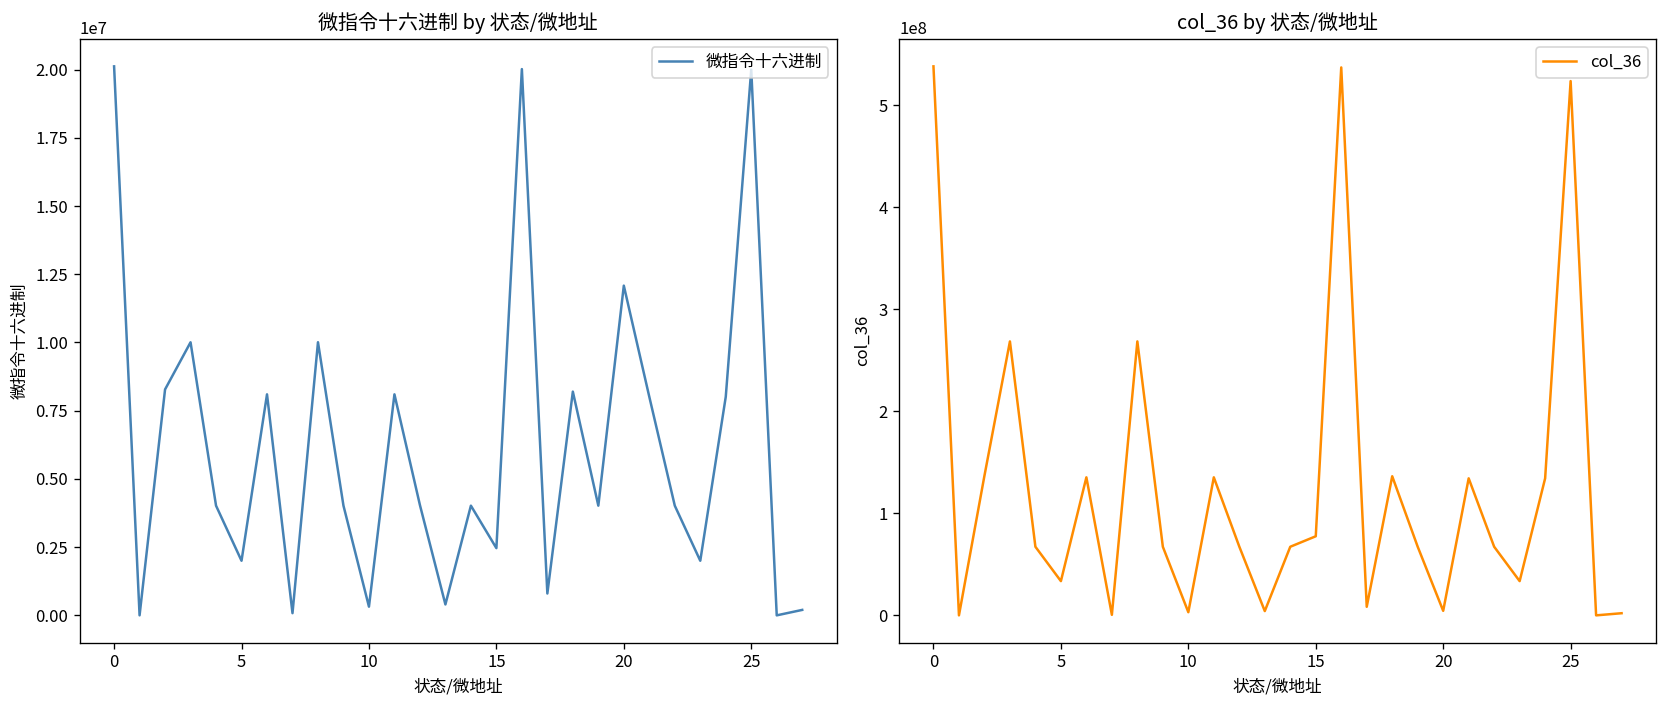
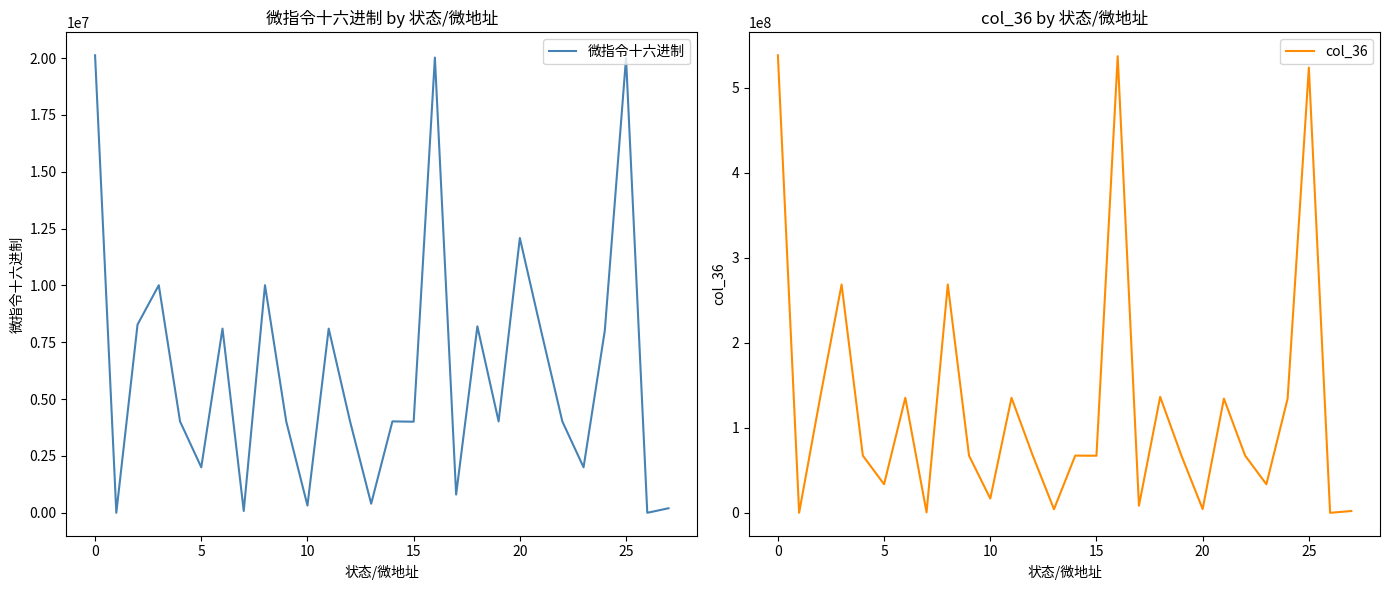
微指令十六进制 by 状态/微地址, 15: 2500000 -> 4000000
col_36 by 状态/微地址, 10: 0 -> 20000000
col_36 by 状态/微地址, 15: 80000000 -> 70000000
